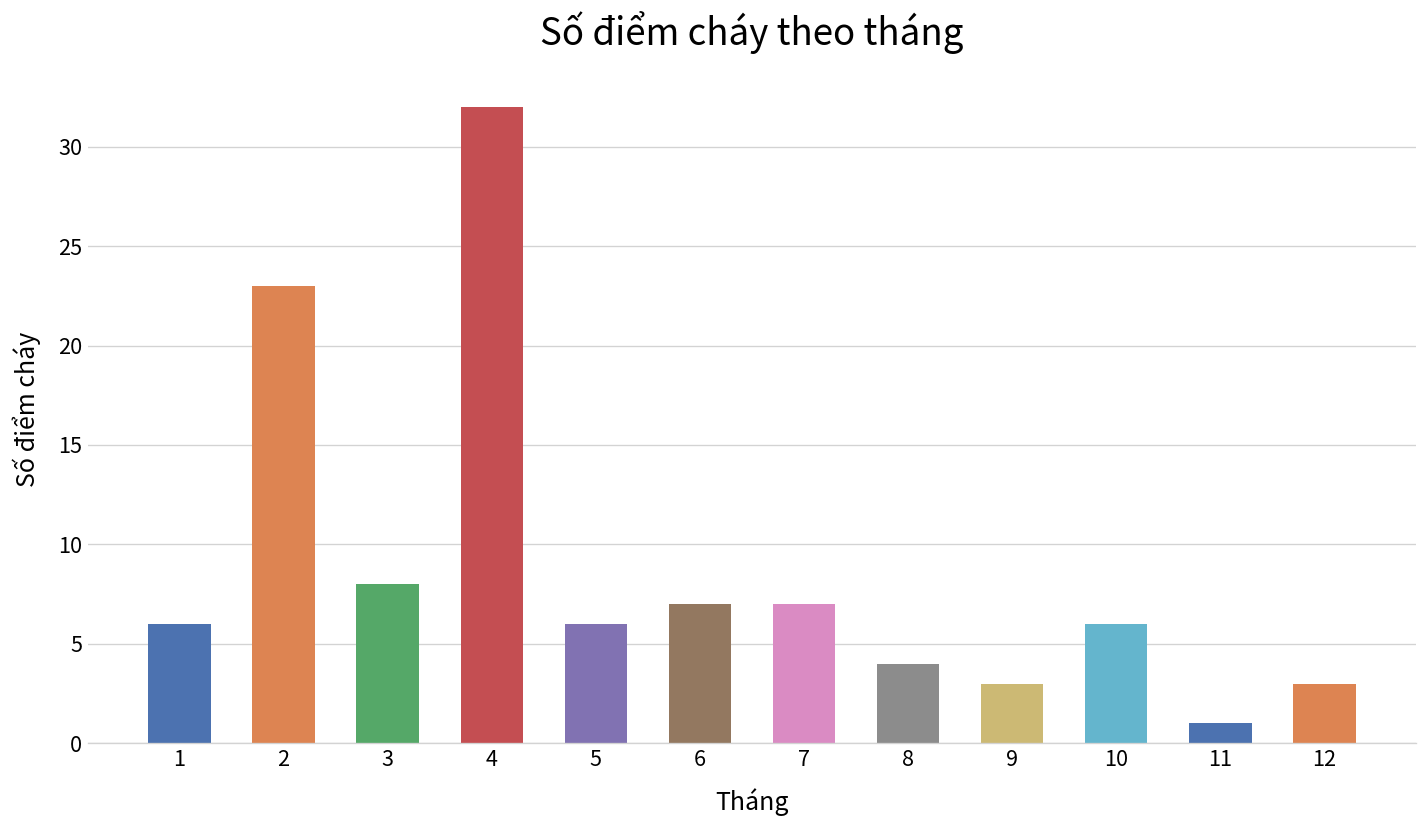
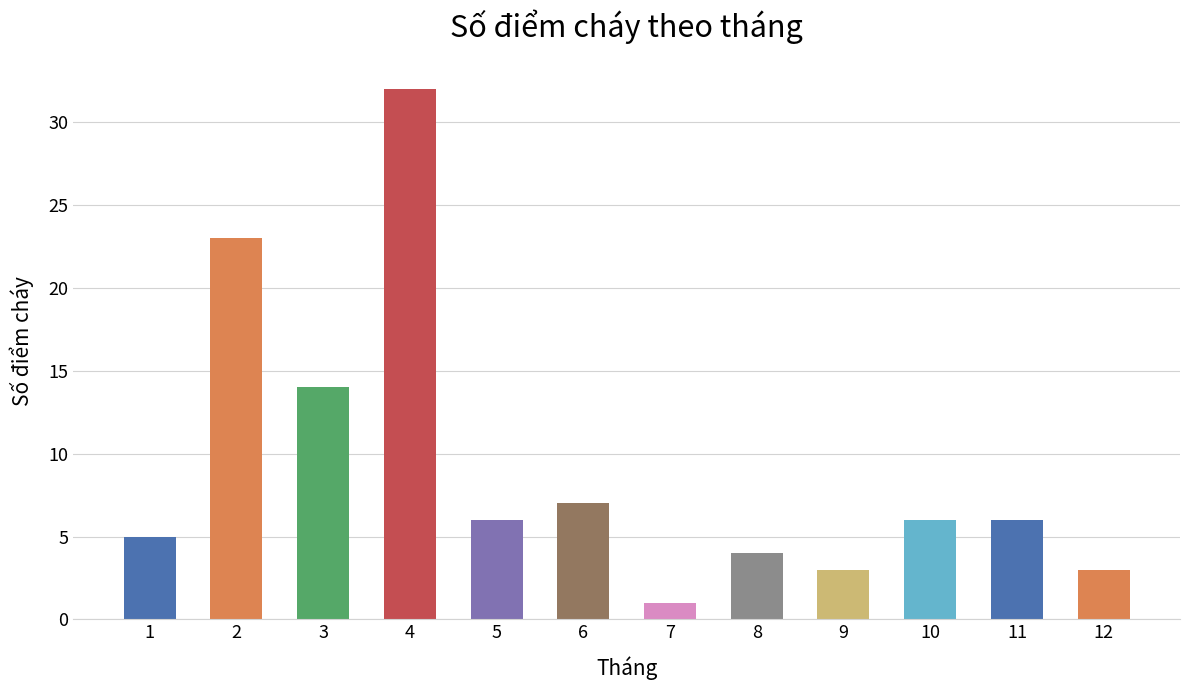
1: 6 -> 5
3: 8 -> 14
7: 7 -> 1
11: 1 -> 6
